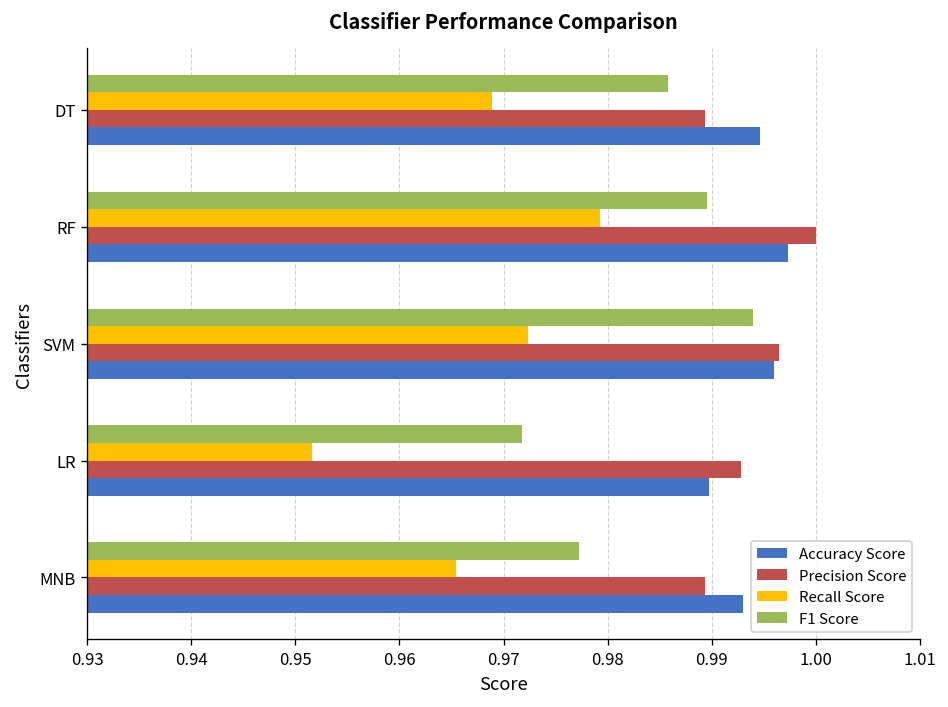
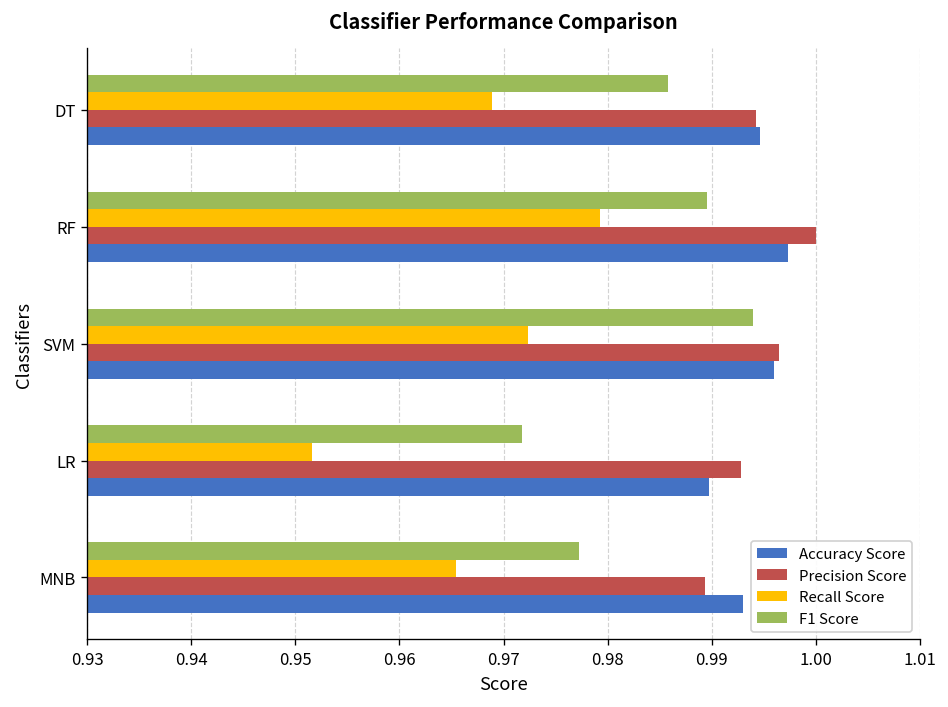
Precision Score, DT: 0.989 -> 0.994
